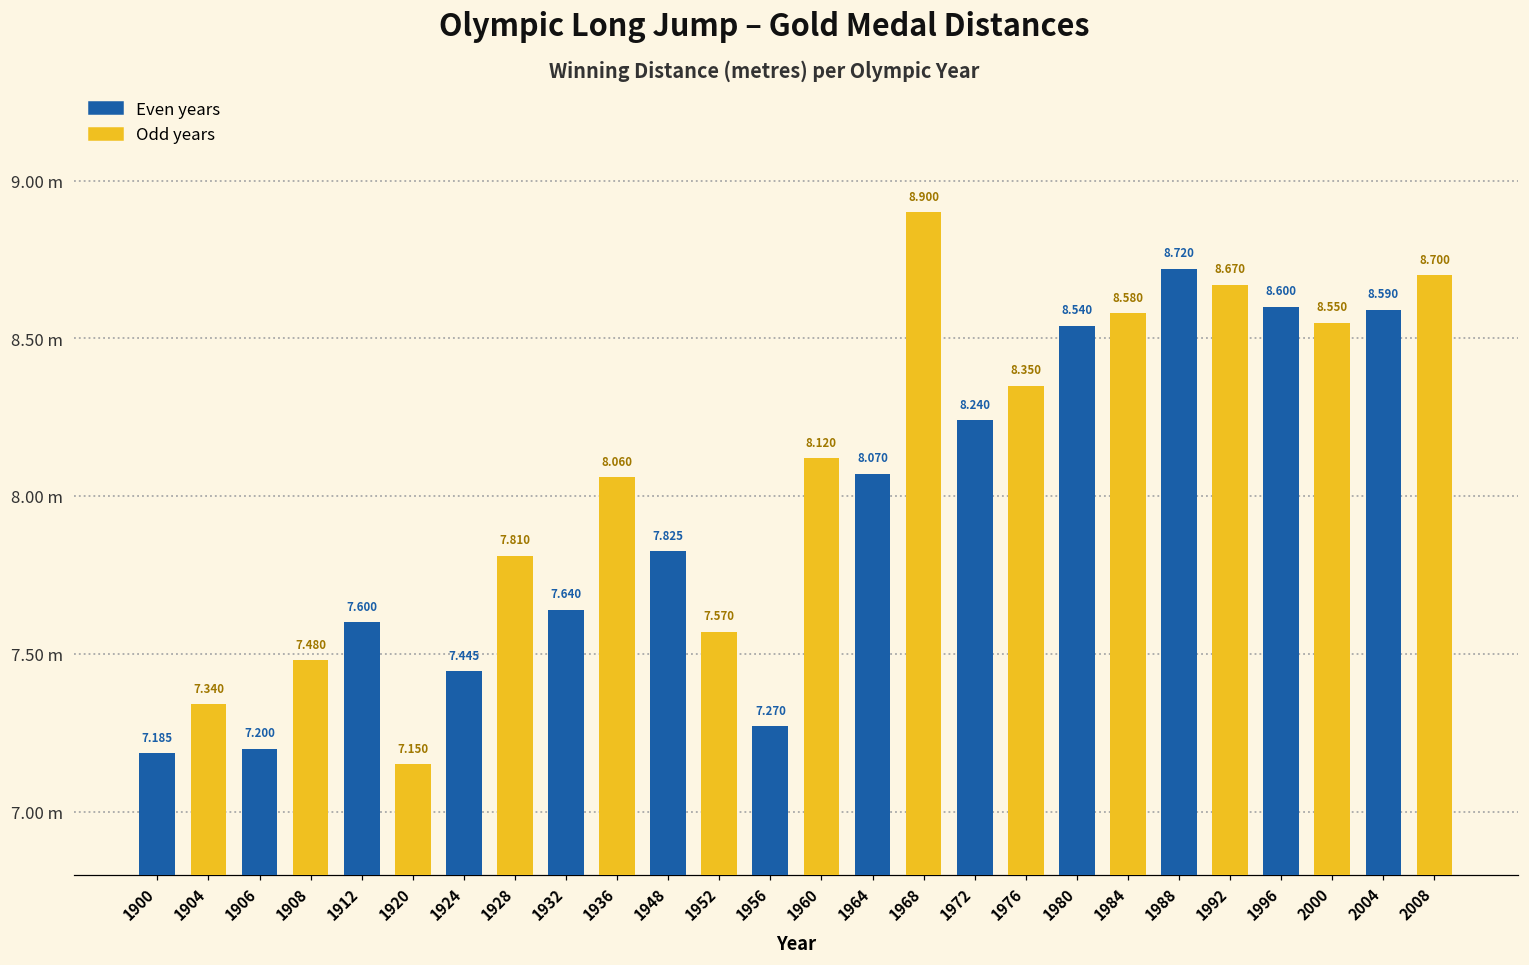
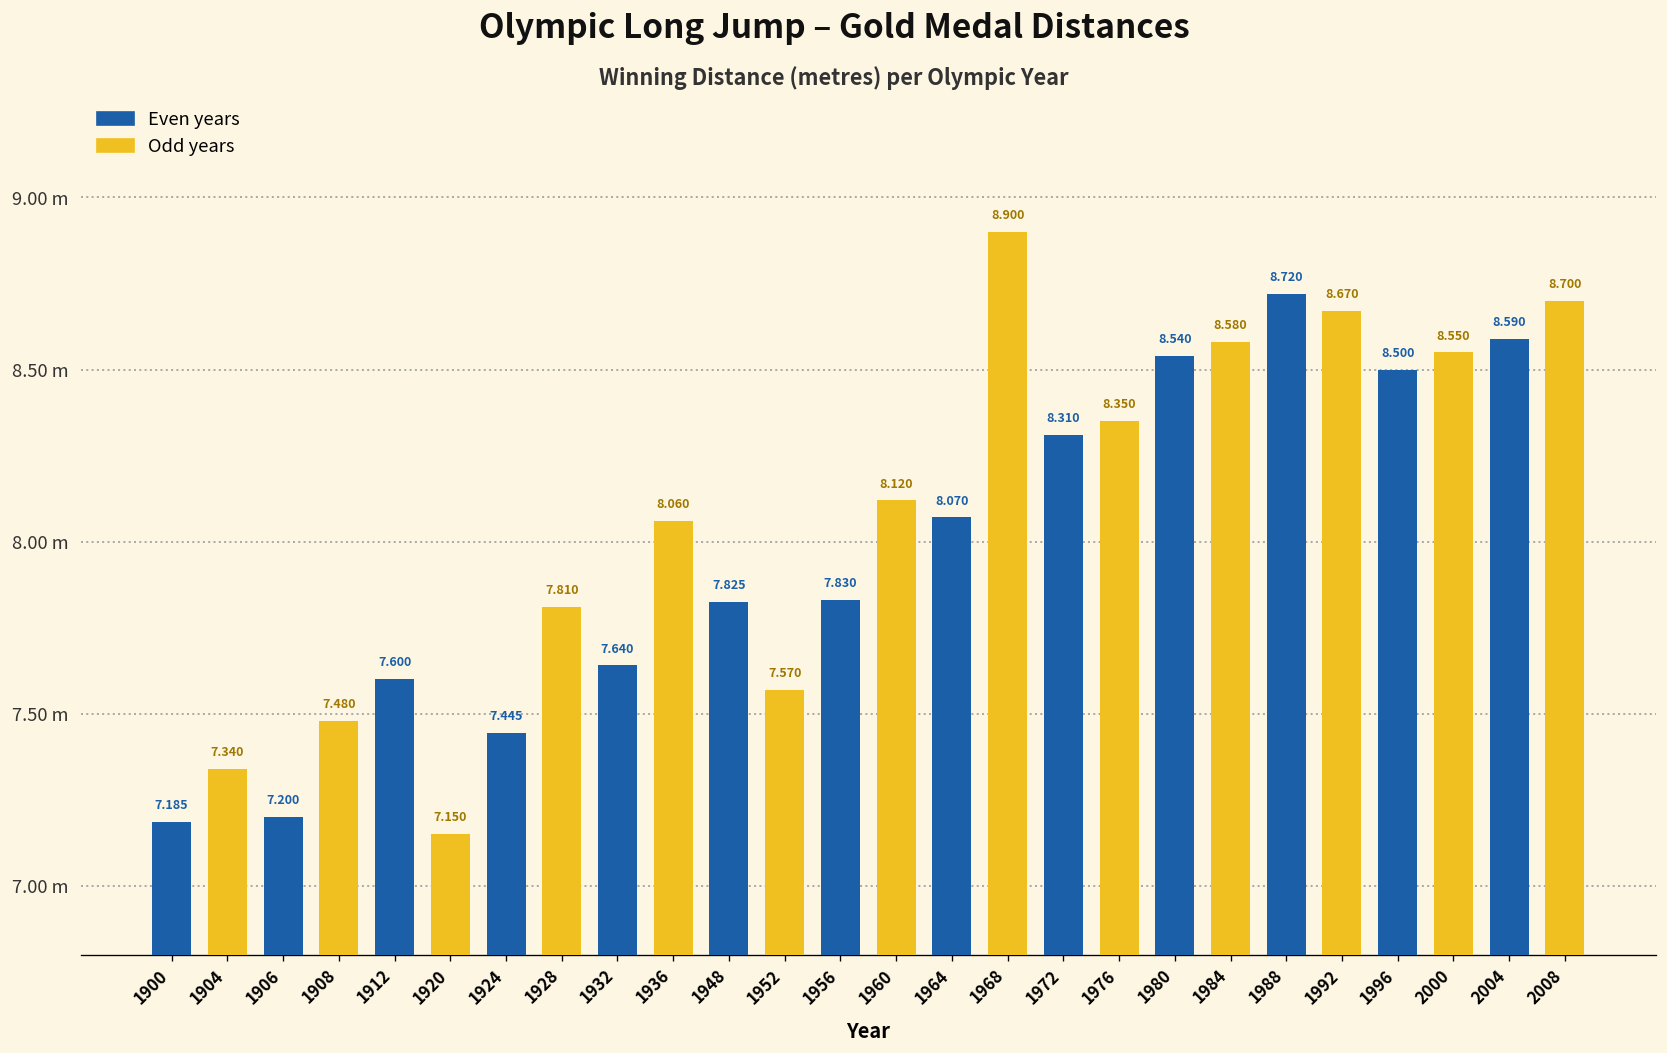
1956: 7.270 -> 7.830
1972: 8.240 -> 8.310
1996: 8.600 -> 8.500
